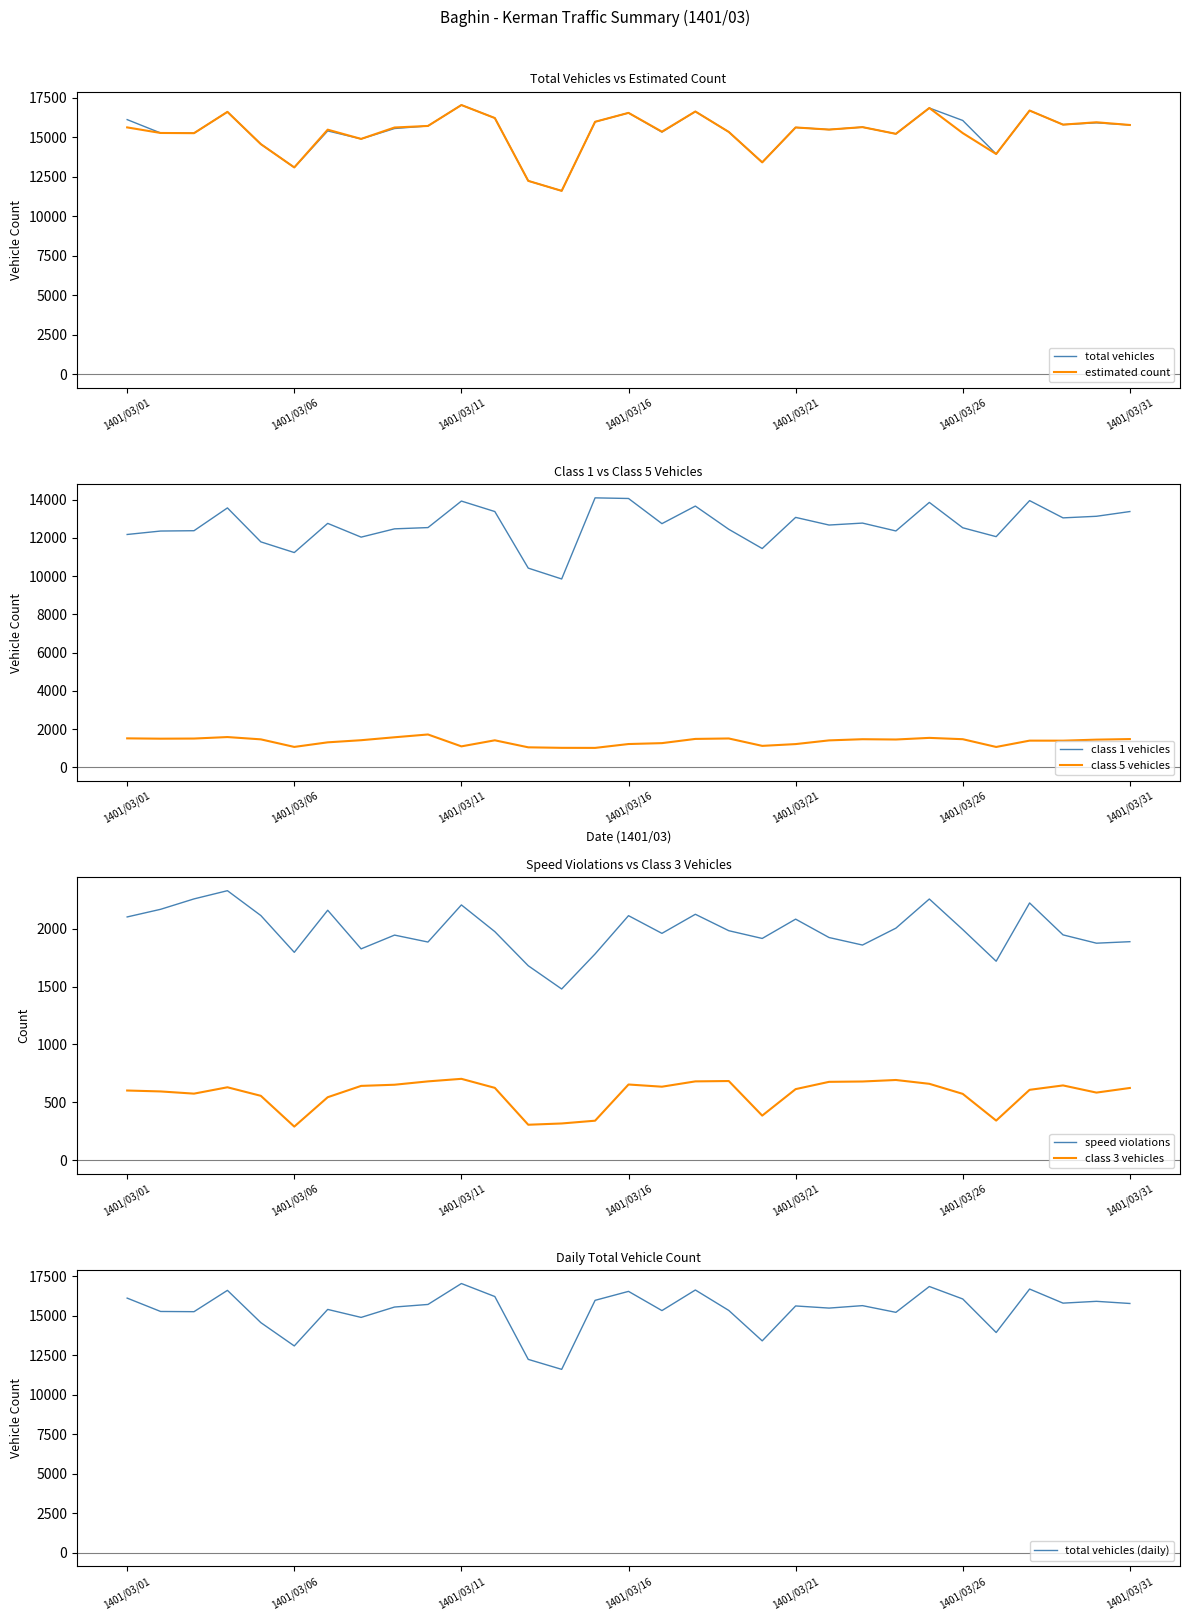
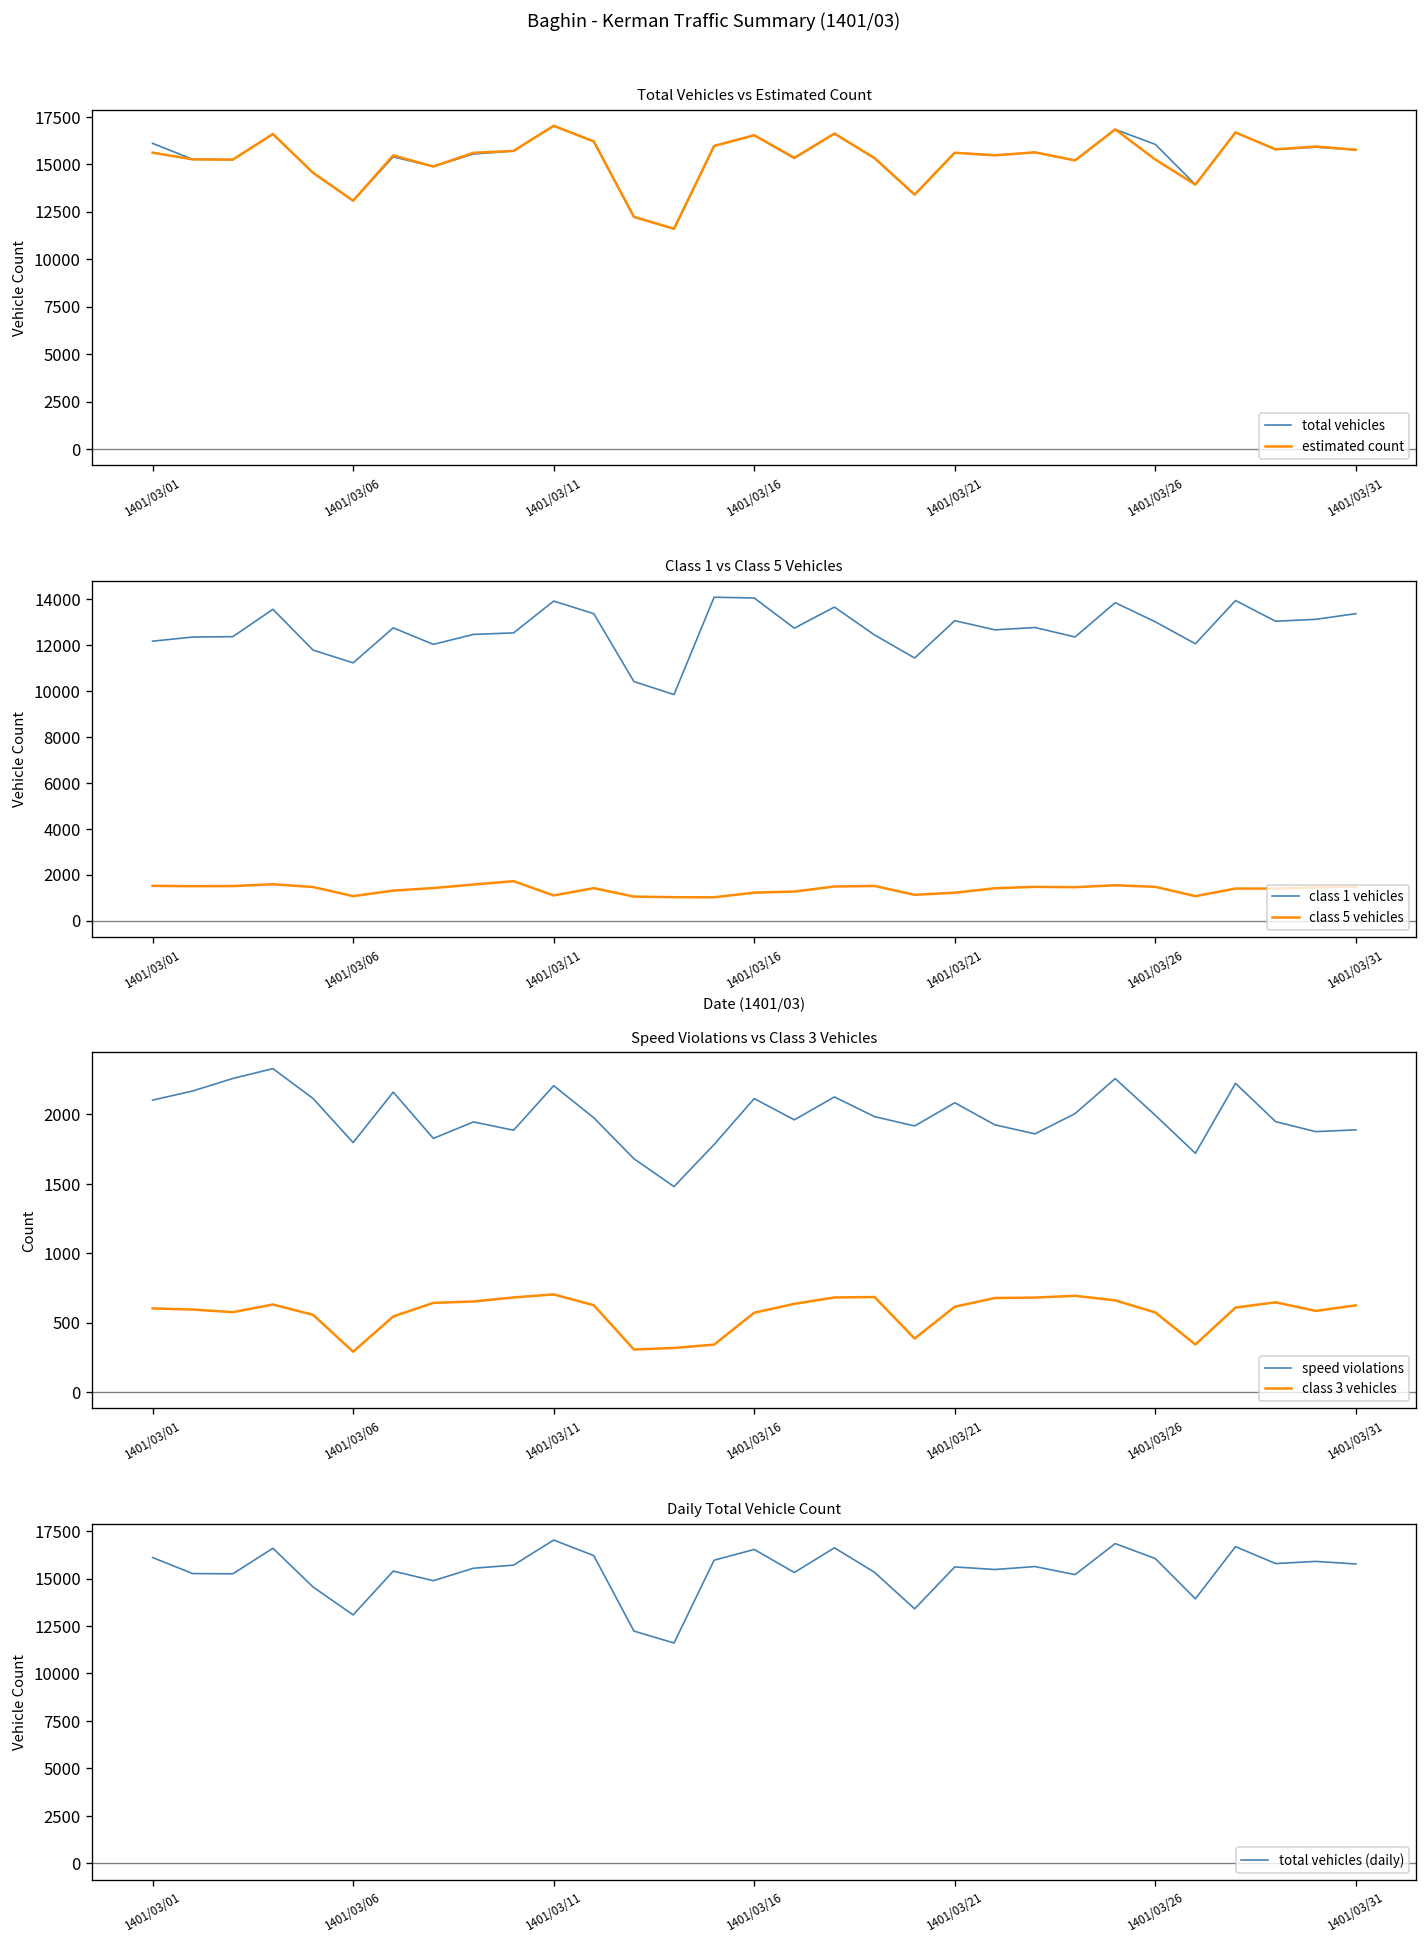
Class 1 vs Class 5 Vehicles, class 1 vehicles, 1401/03/26: 12500 -> 13000
Speed Violations vs Class 3 Vehicles, class 3 vehicles, 1401/03/16: 650 -> 570
